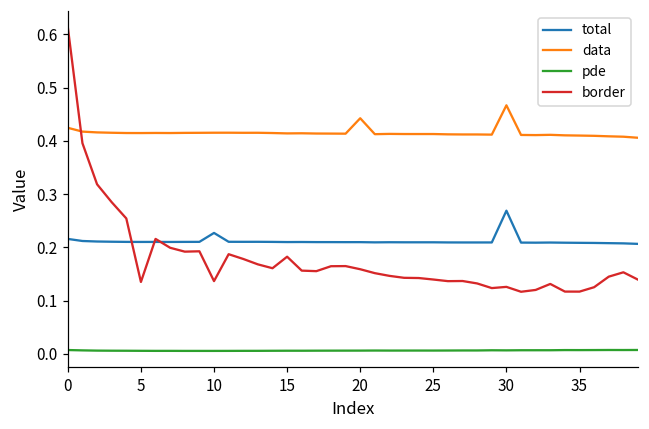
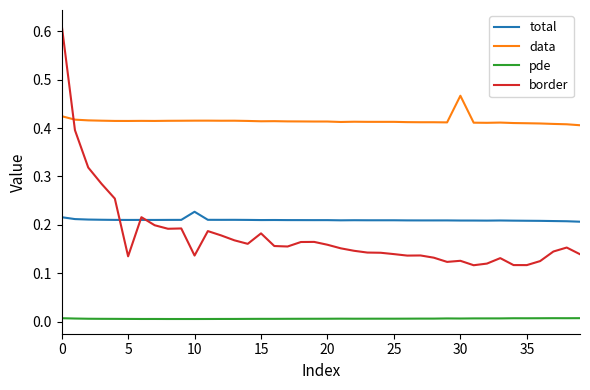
data, 20: 0.44 -> 0.41
total, 30: 0.27 -> 0.21
